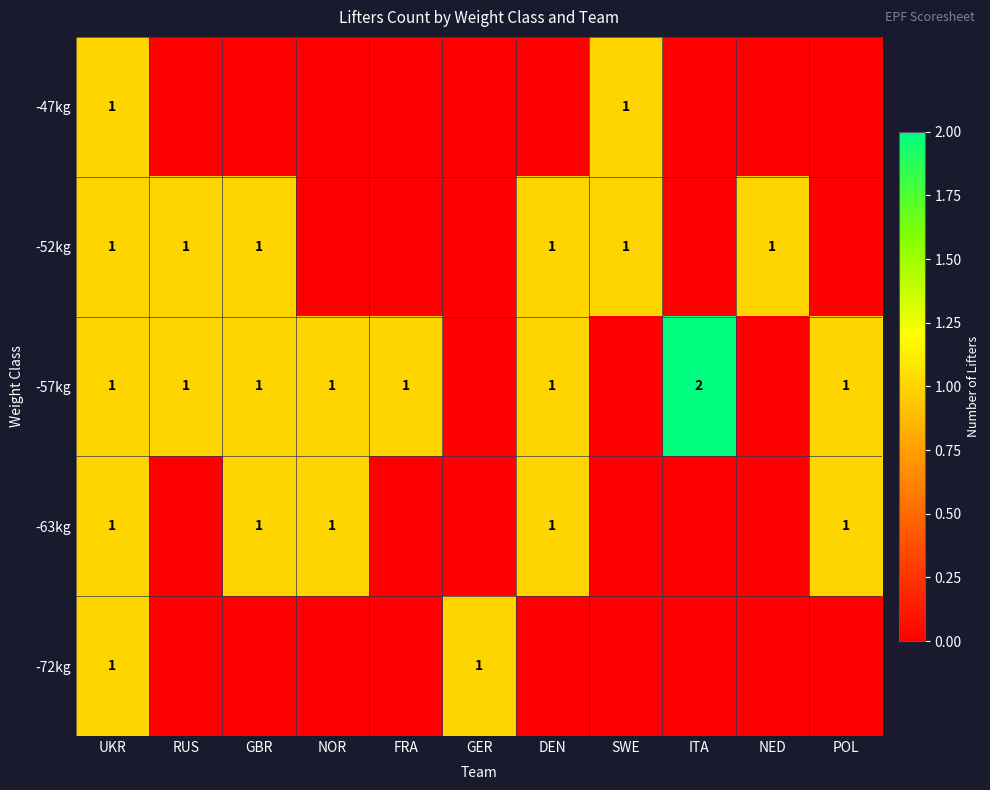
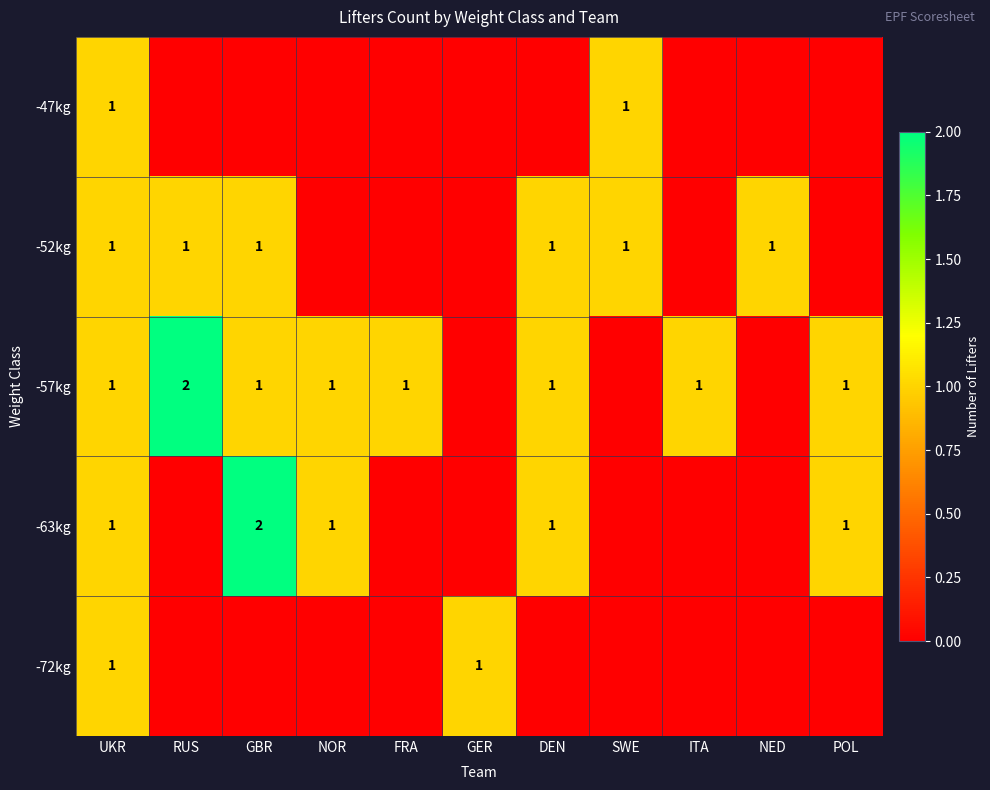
-57kg, RUS: 1 -> 2
-57kg, ITA: 2 -> 1
-63kg, GBR: 1 -> 2
